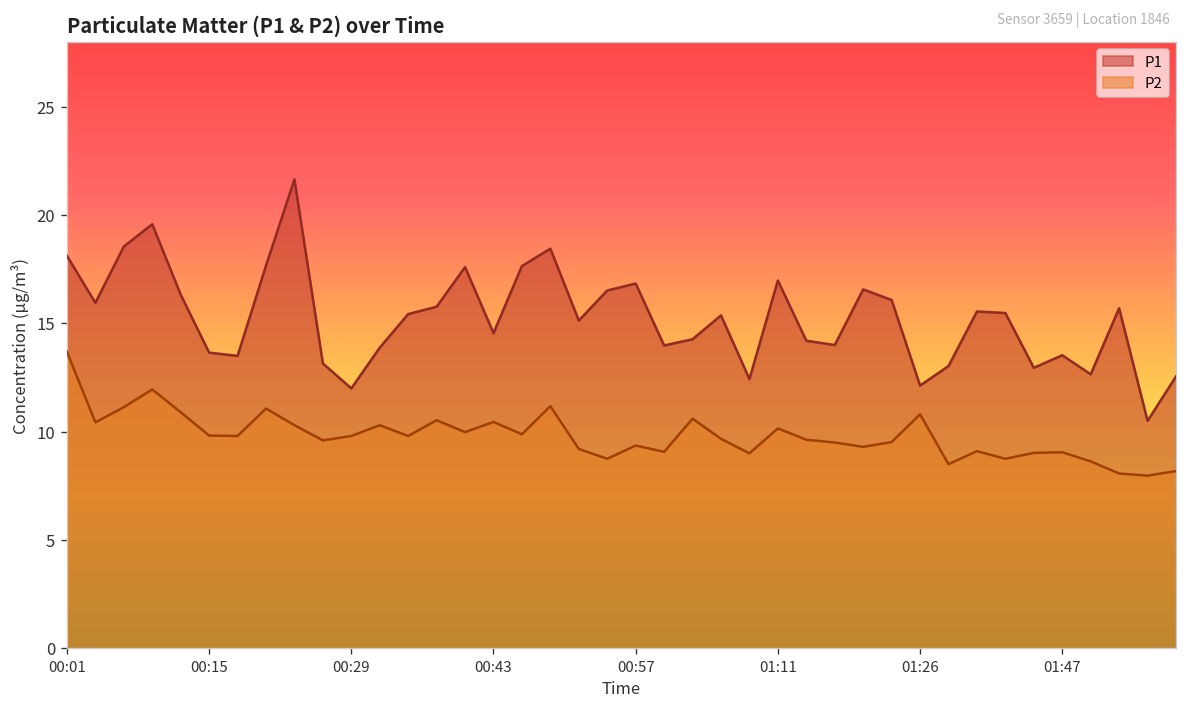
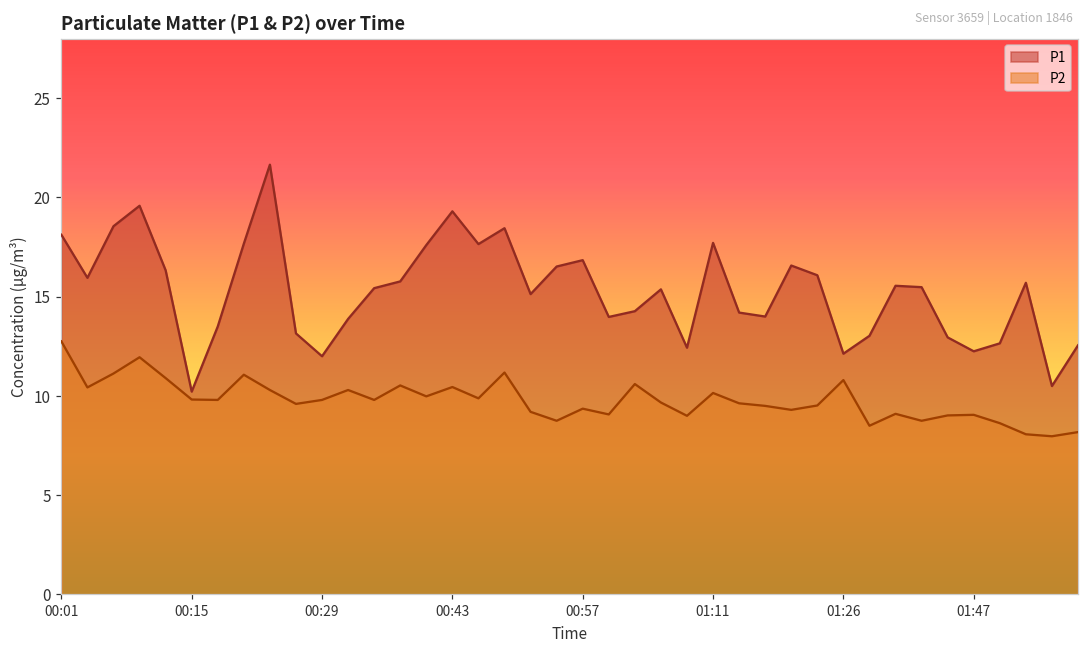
P2, 00:01: 13.7 -> 12.8
P1, 00:15: 13.7 -> 10.2
P1, 00:43: 14.6 -> 19.3
P1, 01:11: 17.0 -> 17.7
P1, 01:47: 13.5 -> 12.3
